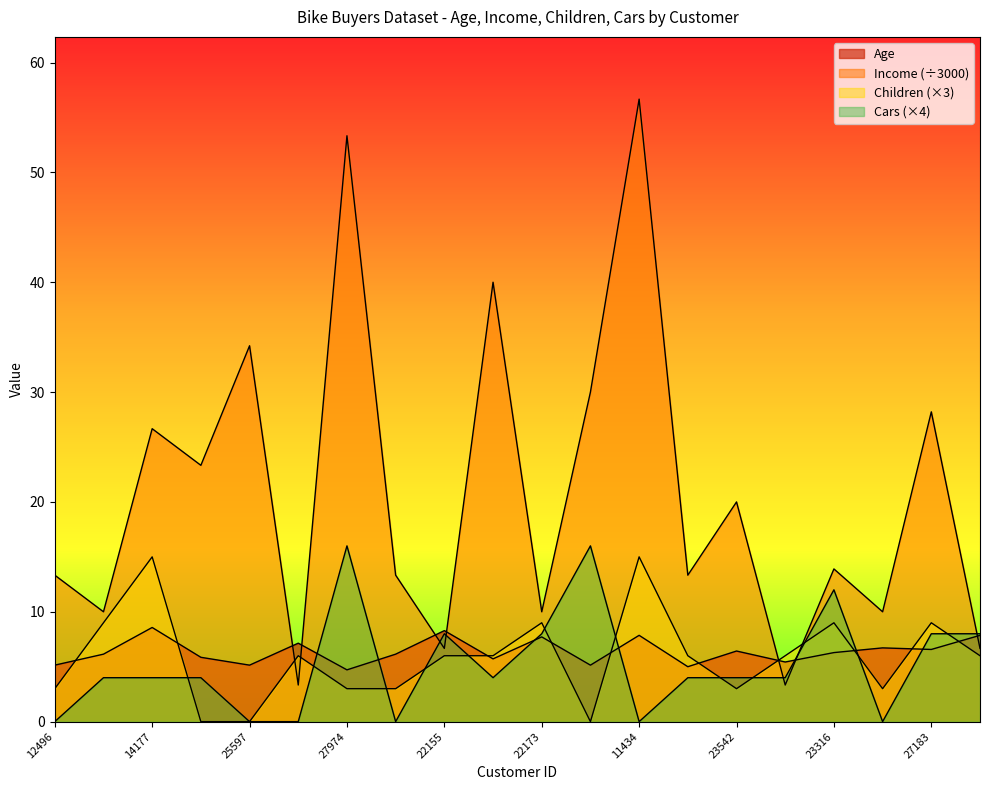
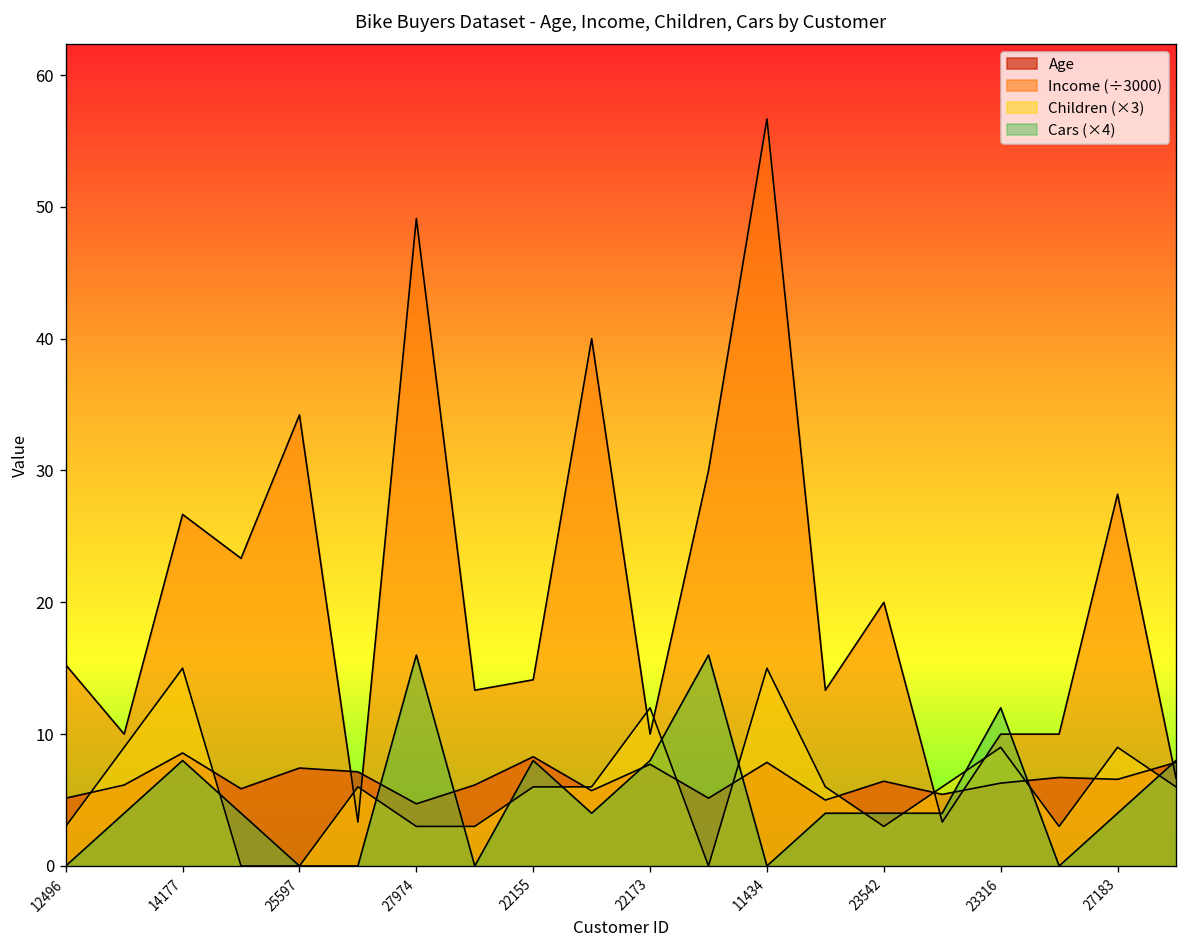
Income (÷3000), 12496: 13.3 -> 15.3
Cars (×4), 14177: 4.0 -> 8.0
Age, 25597: 5.1 -> 7.4
Income (÷3000), 27974: 53.3 -> 49.1
Income (÷3000), 22155: 6.7 -> 14.1
Children (×3), 22173: 9.0 -> 12.0
Income (÷3000), 23316: 13.9 -> 10.0
Cars (×4), 27183: 8.0 -> 4.0
